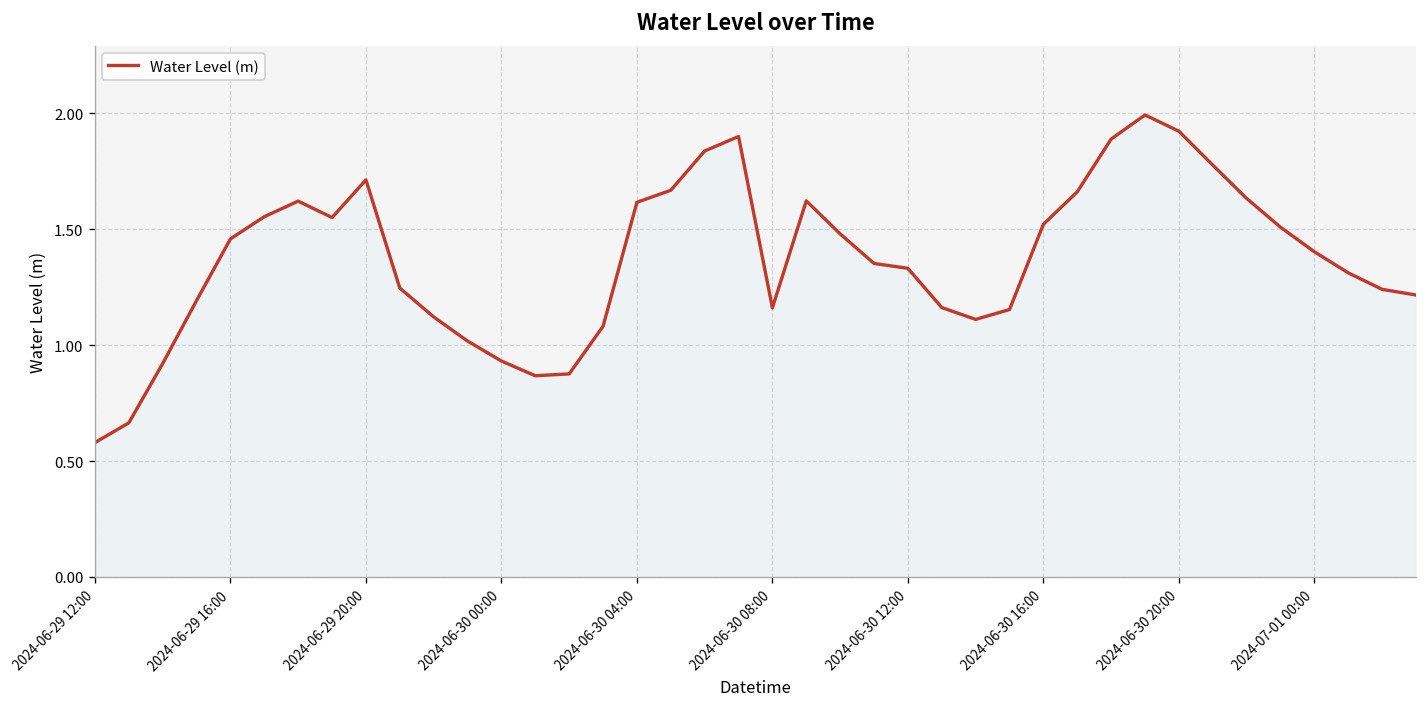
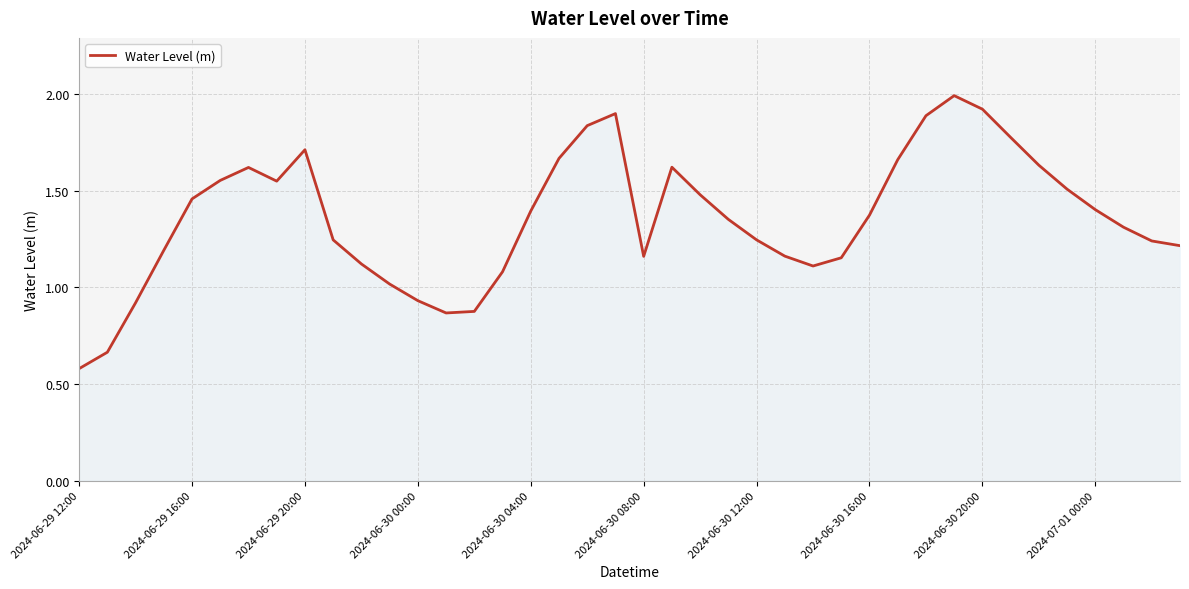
2024-06-30 04:00: 1.62 -> 1.40
2024-06-30 12:00: 1.33 -> 1.25
2024-06-30 16:00: 1.52 -> 1.37
